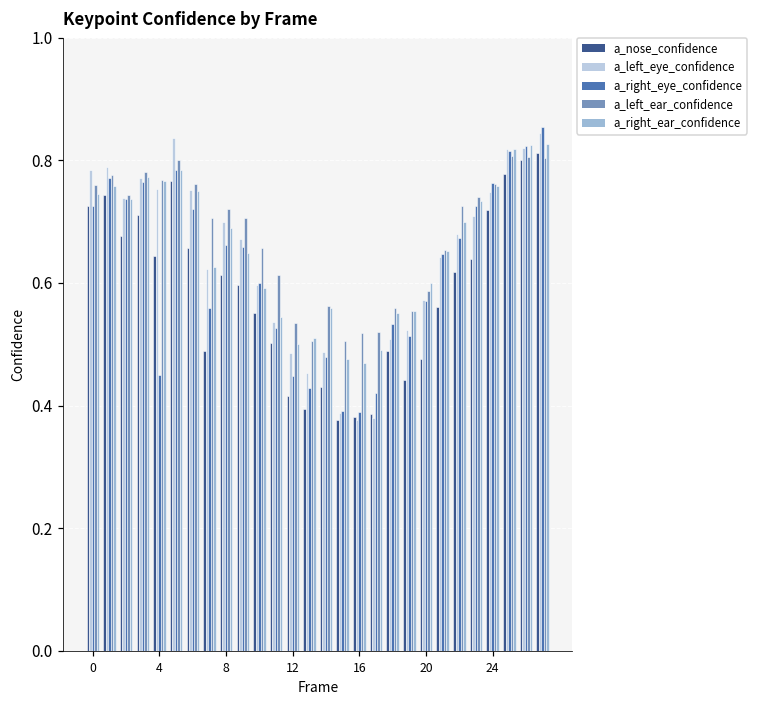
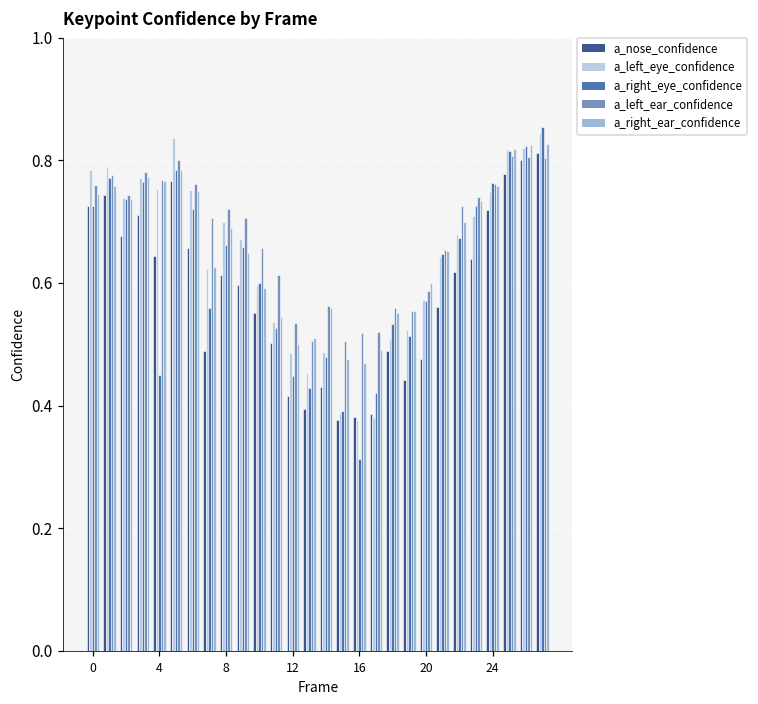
a_right_eye_confidence, 16: 0.39 -> 0.31
